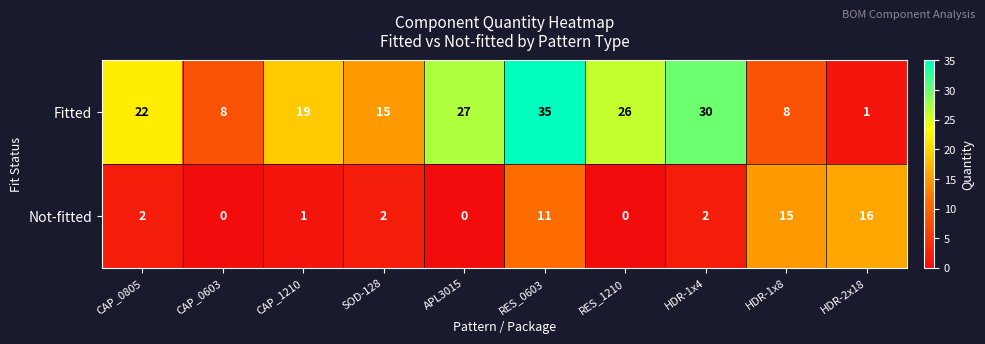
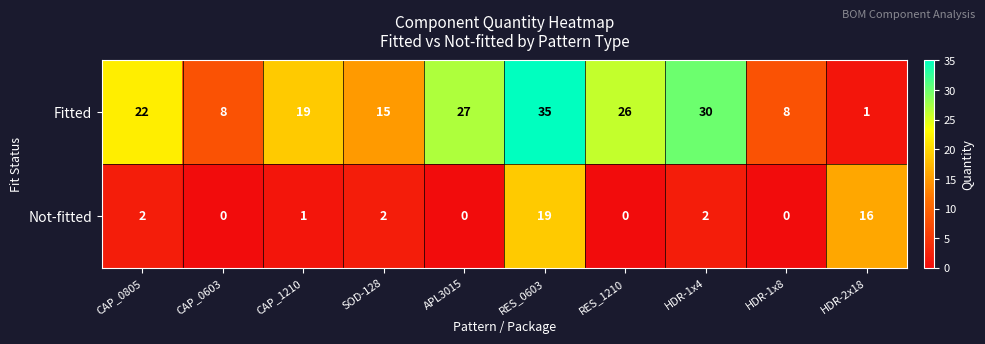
Not-fitted, RES_0603: 11 -> 19
Not-fitted, HDR-1x8: 15 -> 0
